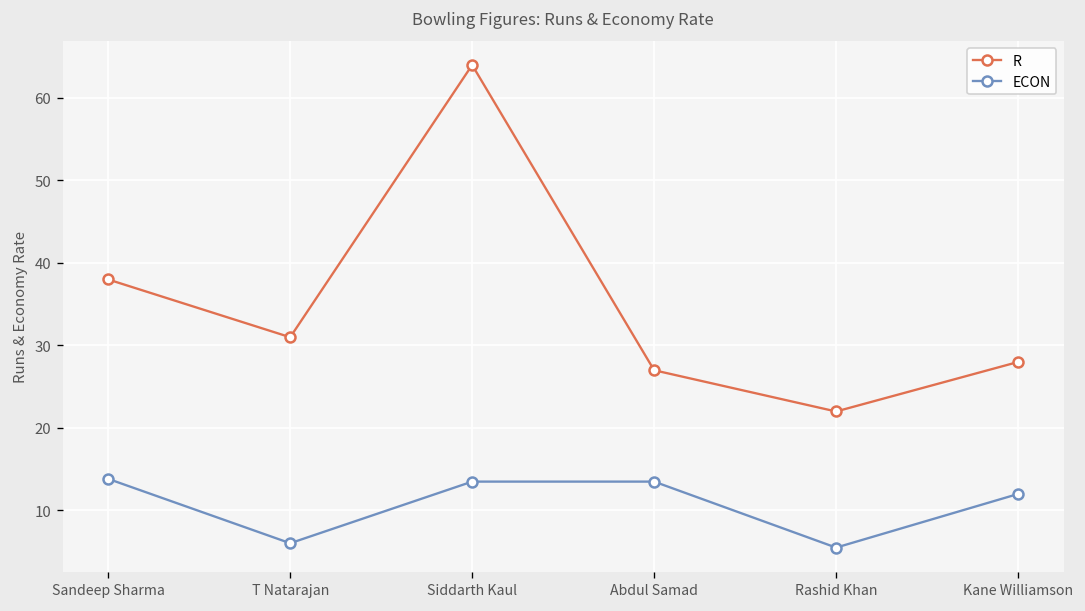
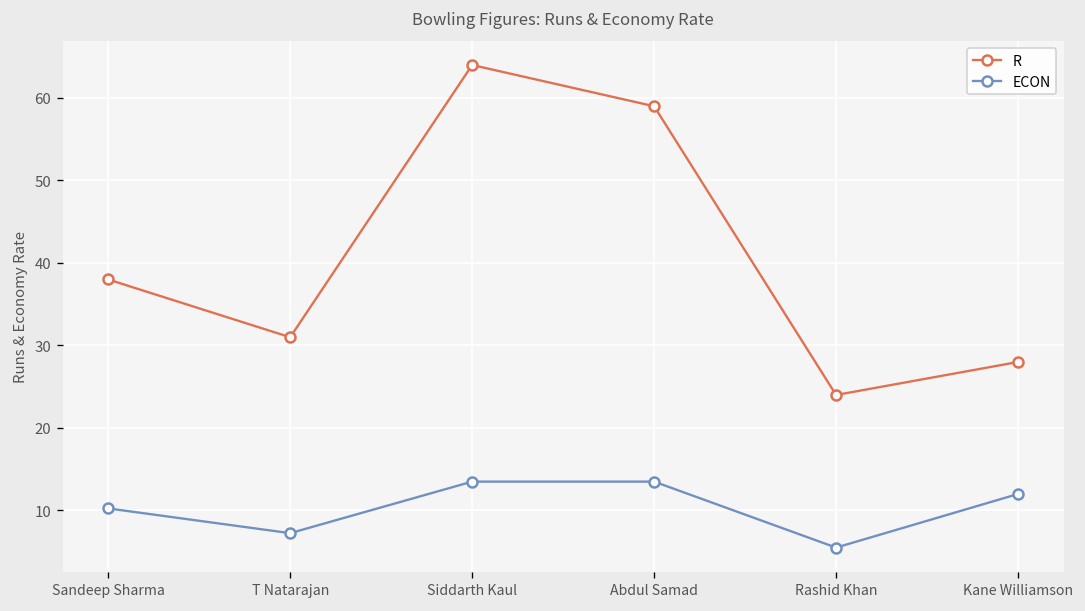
ECON, Sandeep Sharma: 14 -> 10
ECON, T Natarajan: 6 -> 7
R, Abdul Samad: 27 -> 59
R, Rashid Khan: 22 -> 24
